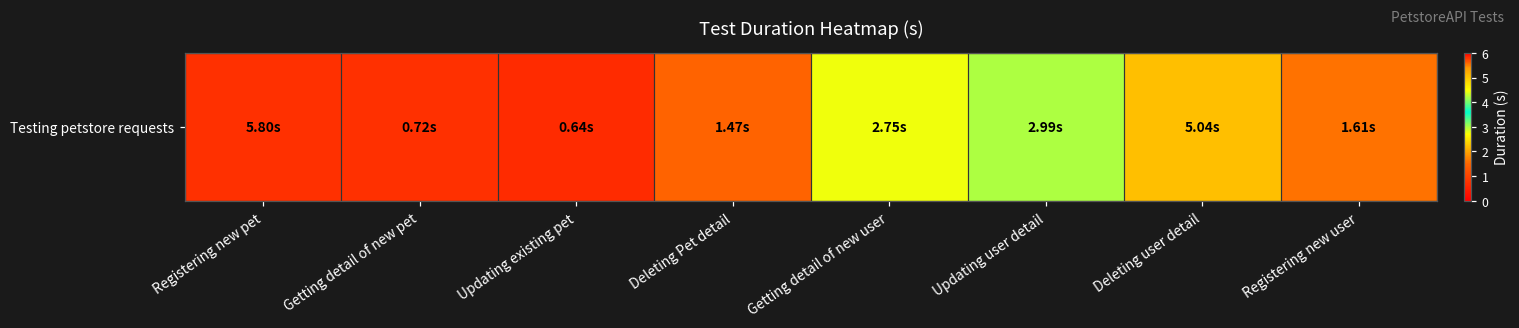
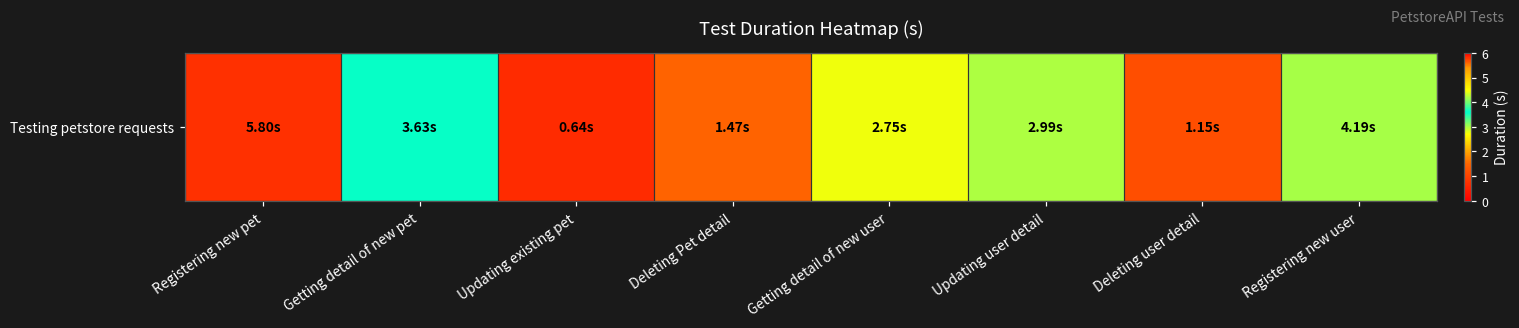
Testing petstore requests, Getting detail of new pet: 0.72s -> 3.63s
Testing petstore requests, Deleting user detail: 5.04s -> 1.15s
Testing petstore requests, Registering new user: 1.61s -> 4.19s
